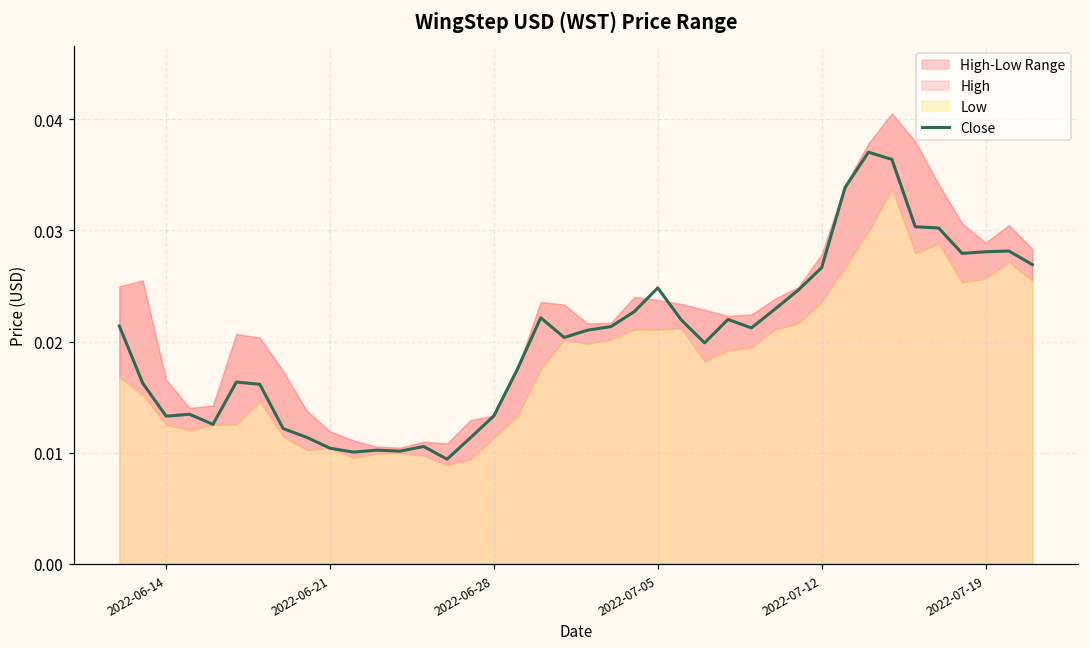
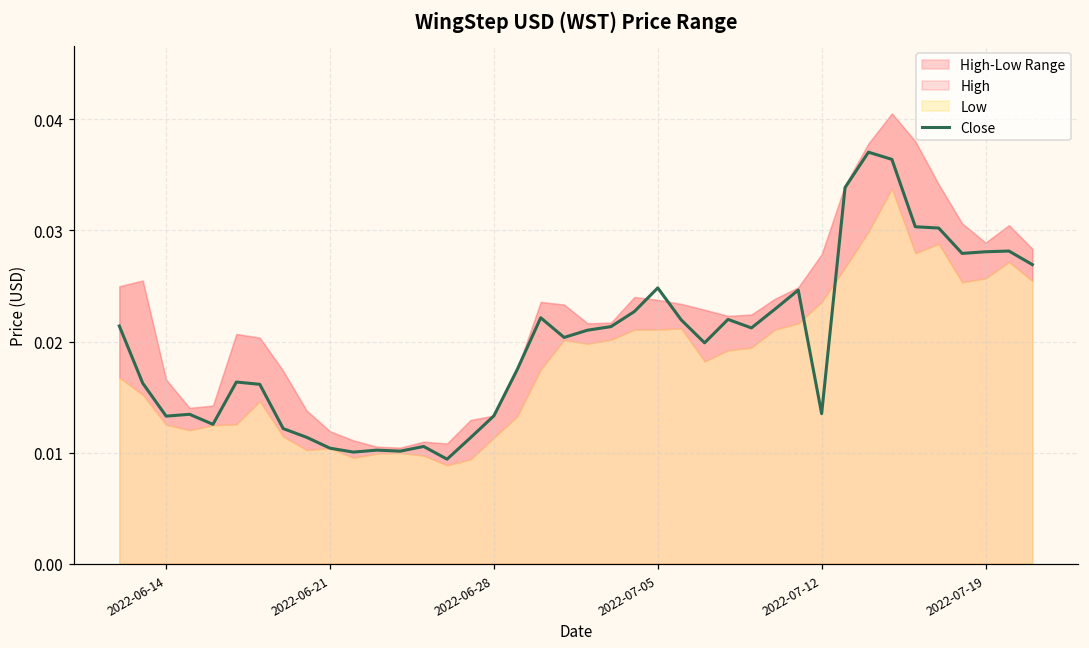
Close, 2022-07-12: 0.0267 -> 0.0135
